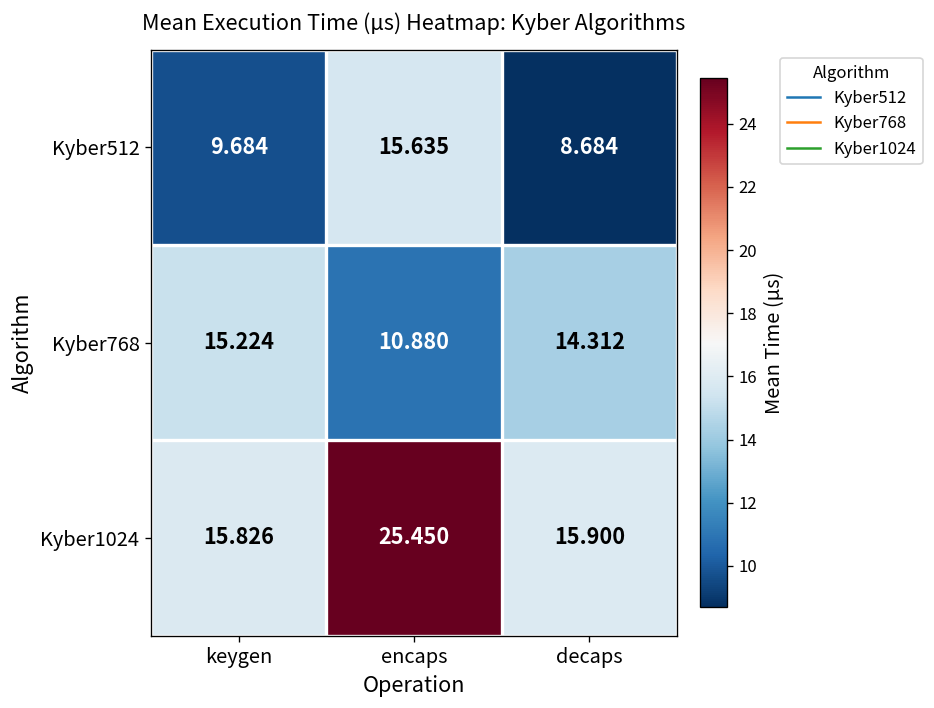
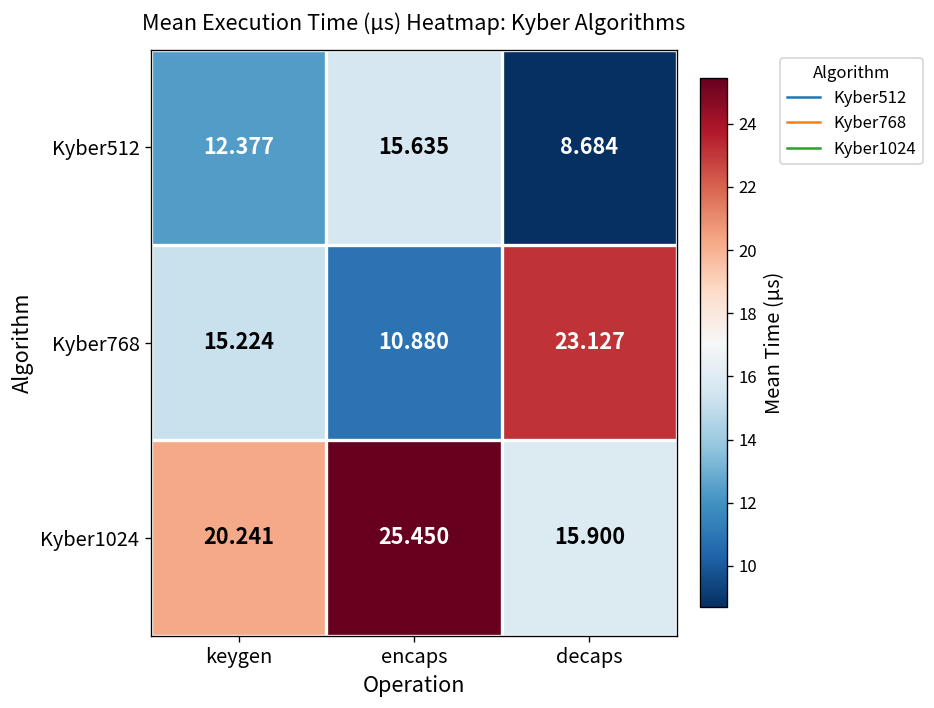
Kyber512, keygen: 9.684 -> 12.377
Kyber768, decaps: 14.312 -> 23.127
Kyber1024, keygen: 15.826 -> 20.241
